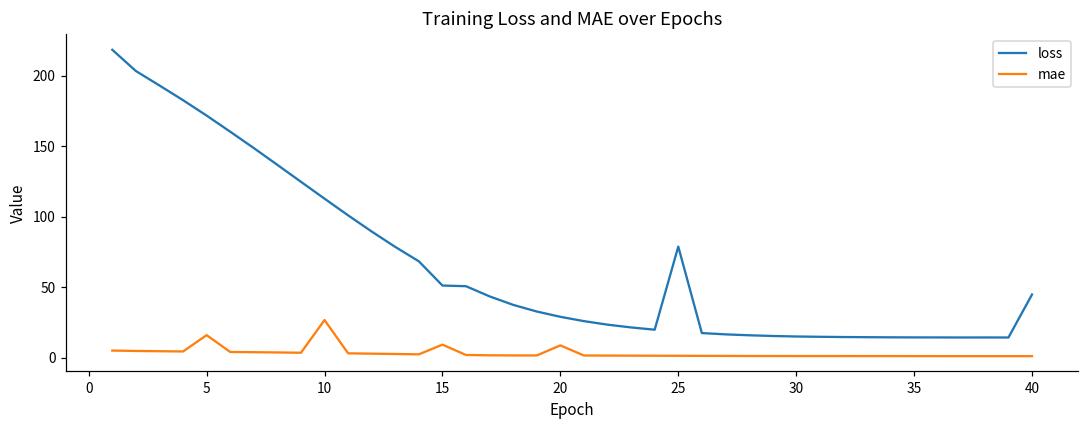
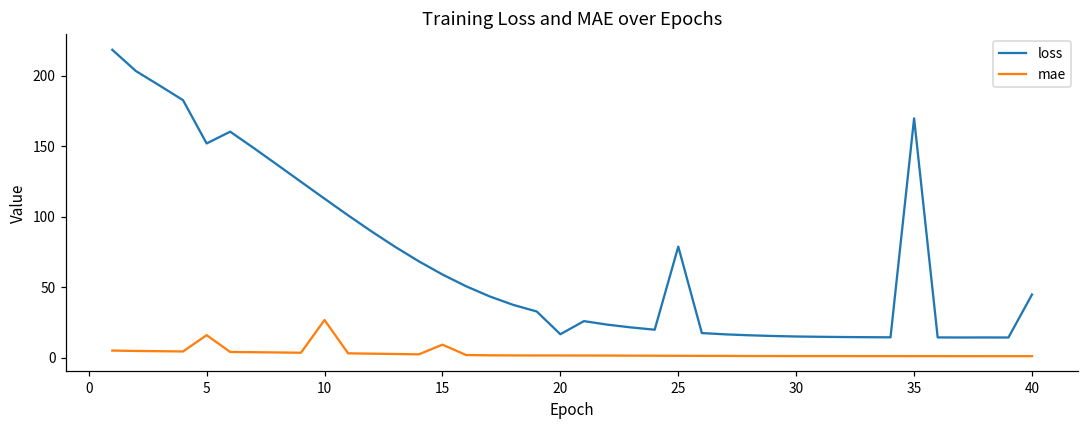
loss, 5: 172 -> 152
loss, 15: 51 -> 59
loss, 20: 29 -> 17
mae, 20: 9 -> 1
loss, 35: 14 -> 170
